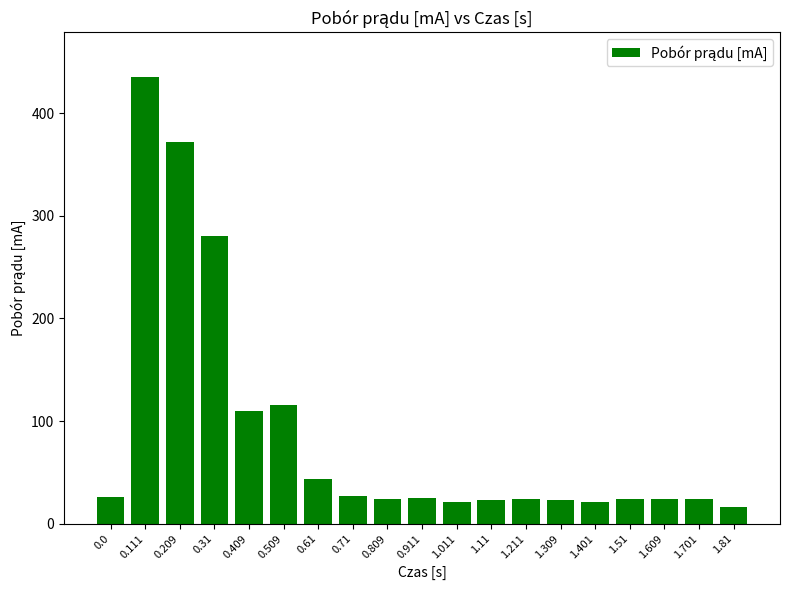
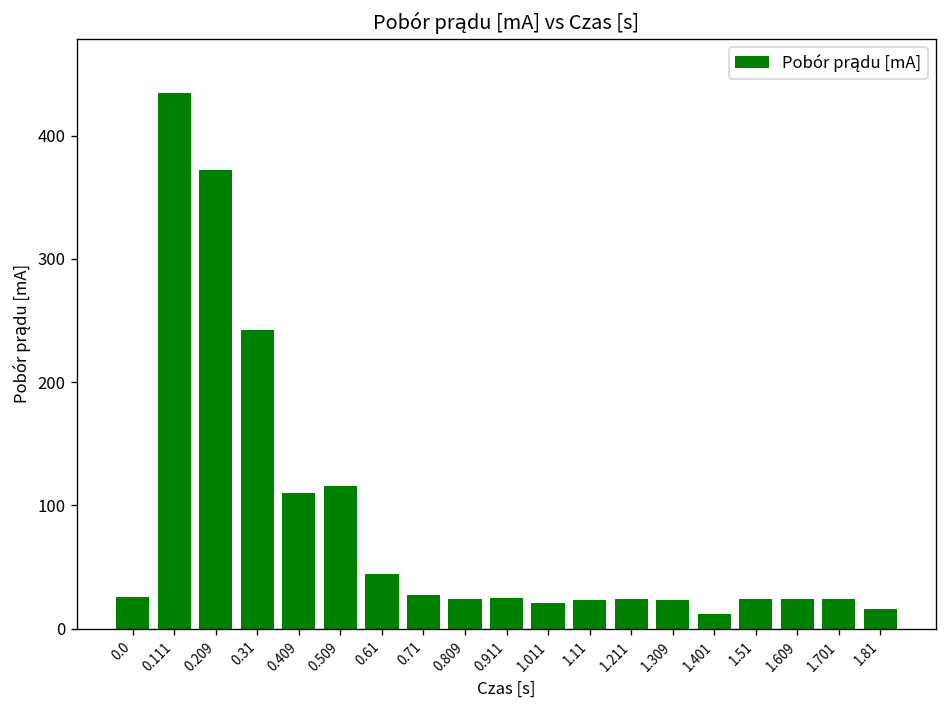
0.31: 280 -> 242
1.401: 21 -> 12
